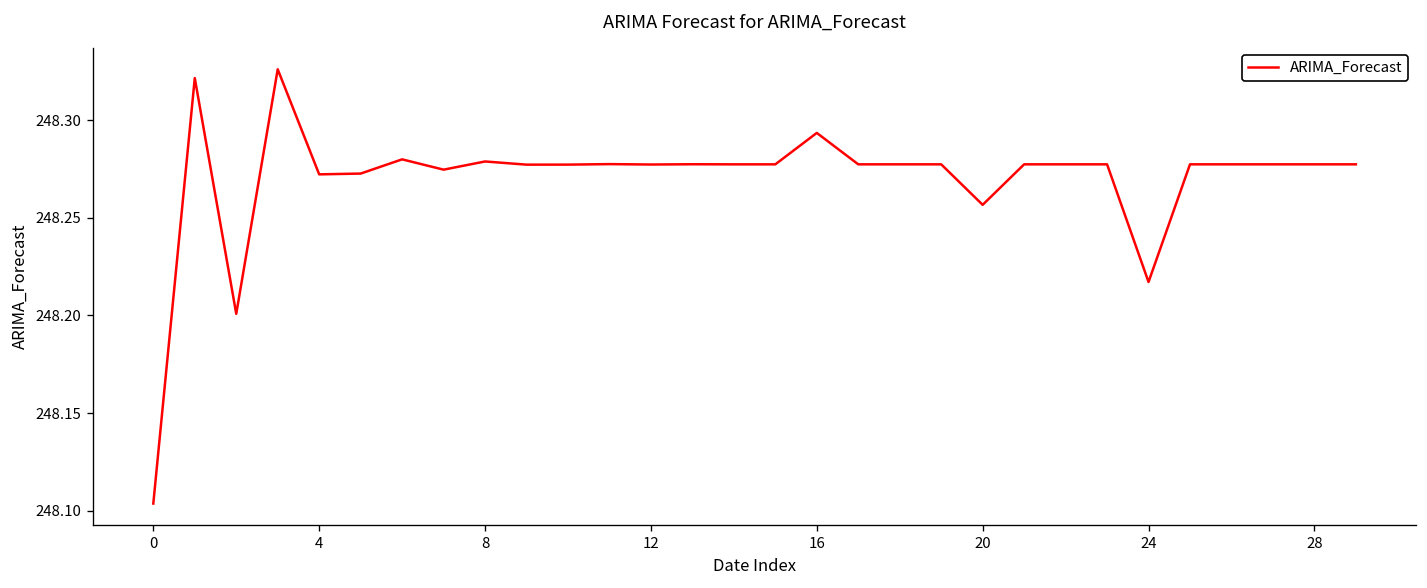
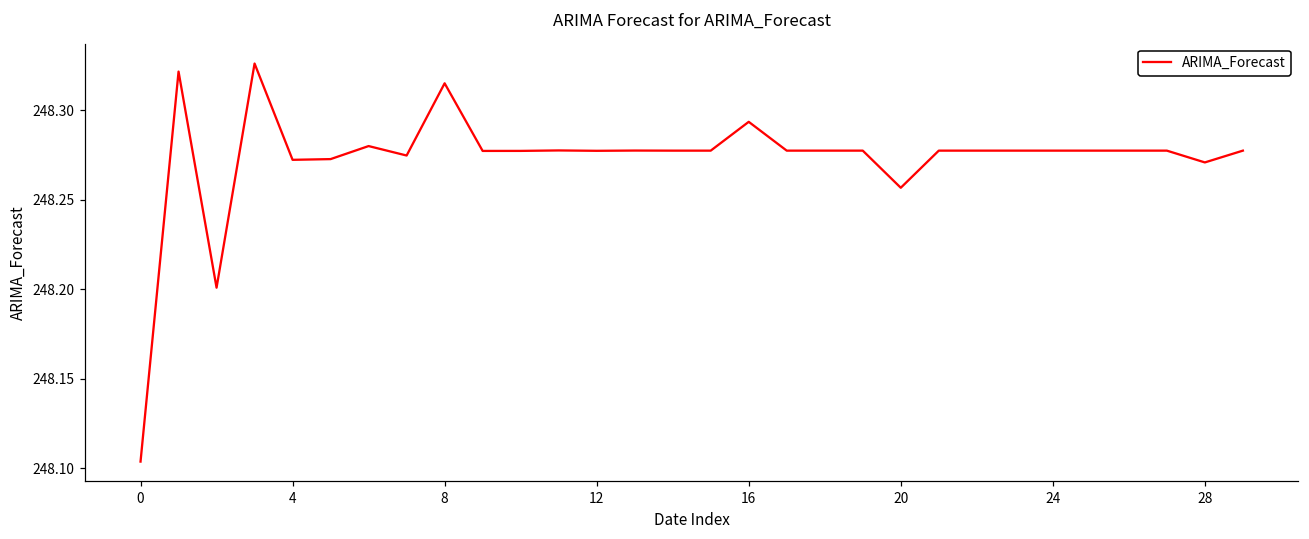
8: 248.279 -> 248.315
24: 248.217 -> 248.277
28: 248.277 -> 248.271
